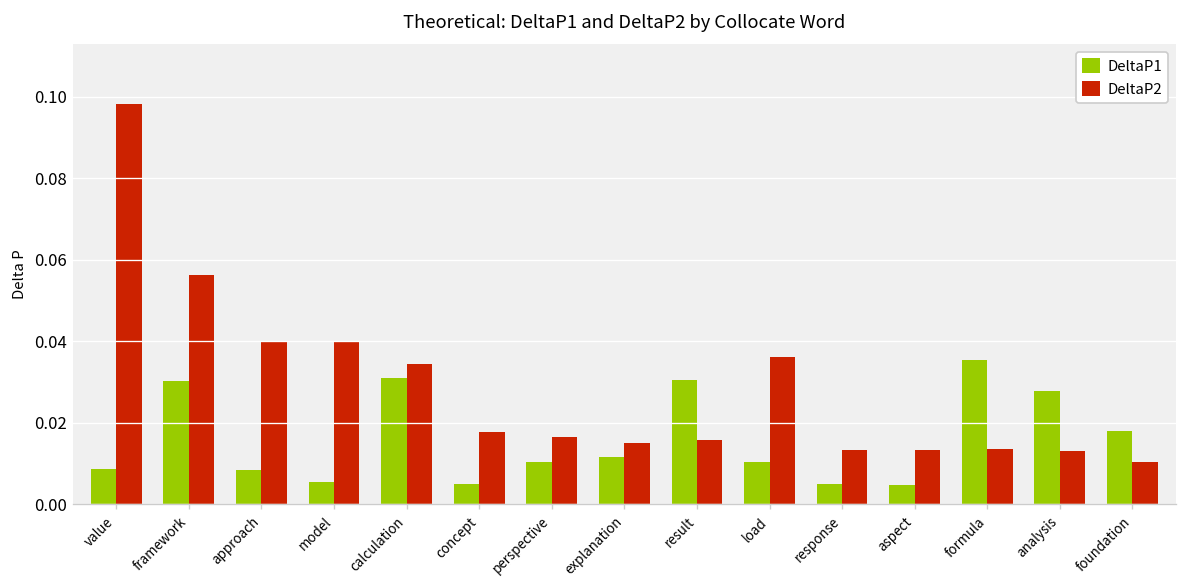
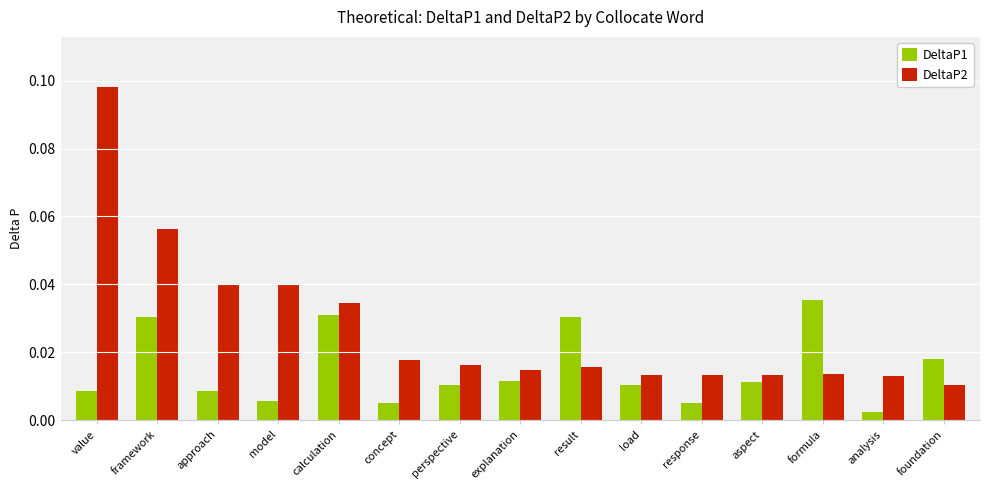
DeltaP2, load: 0.036 -> 0.013
DeltaP1, aspect: 0.005 -> 0.011
DeltaP1, analysis: 0.028 -> 0.002
